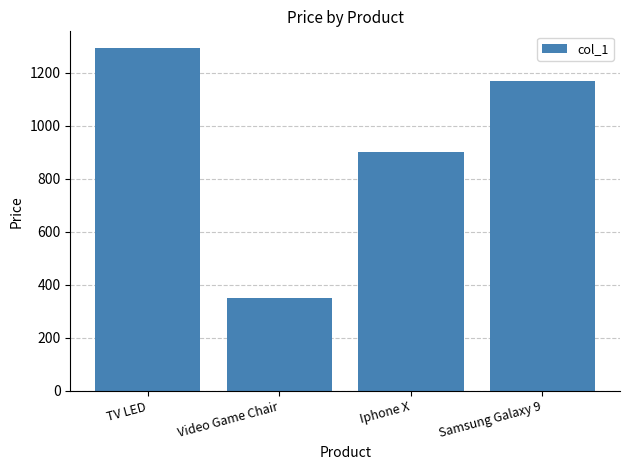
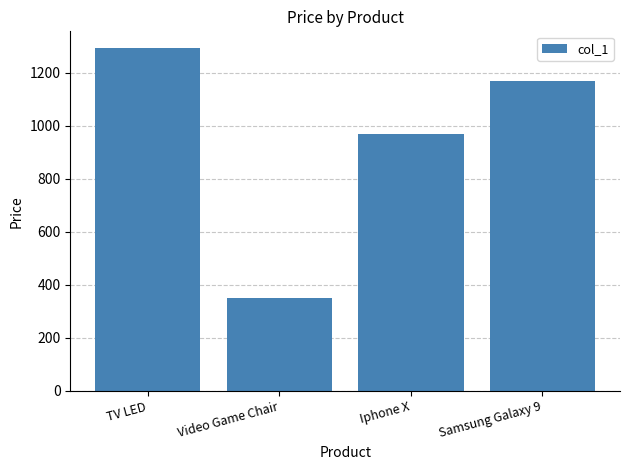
Iphone X: 900 -> 970
